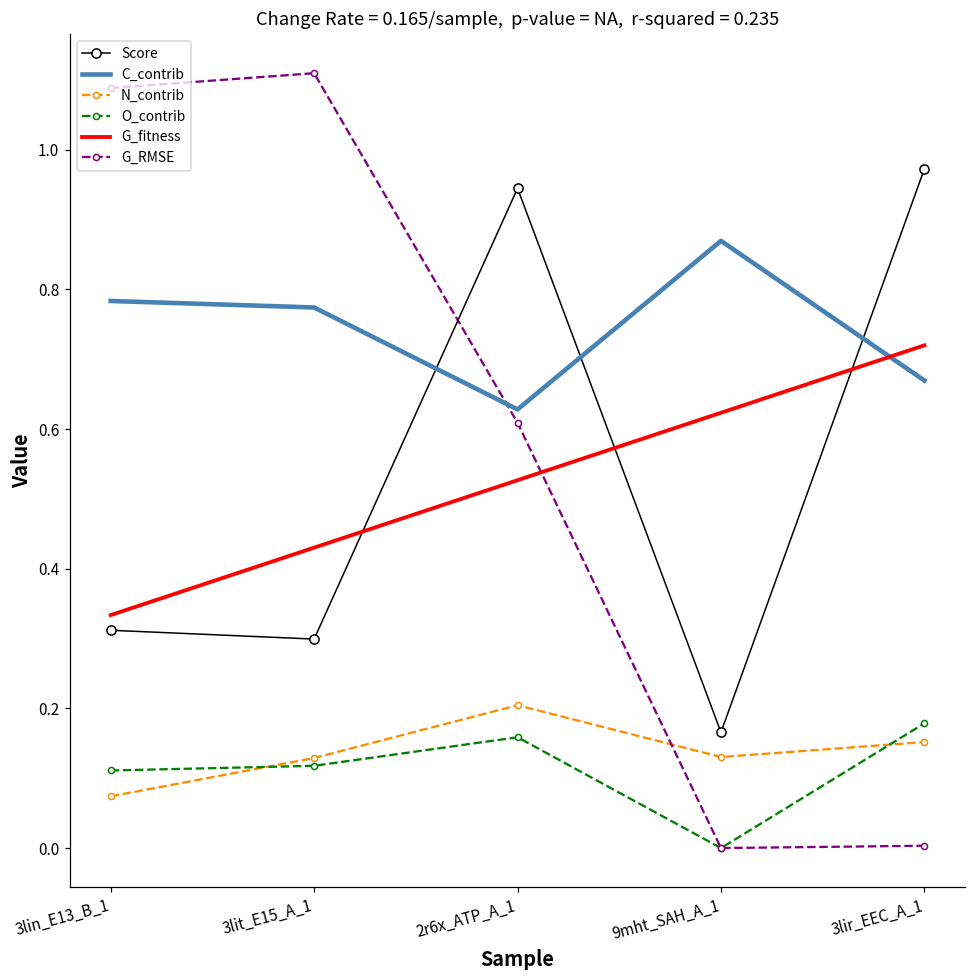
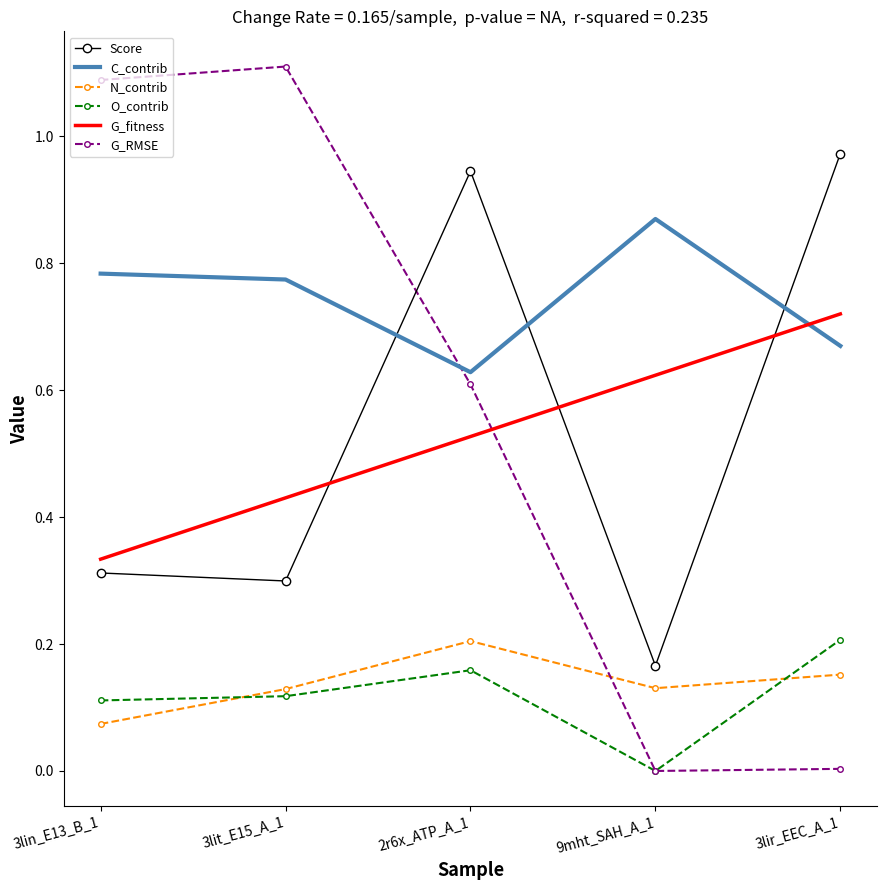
O_contrib, 3lir_EEC_A_1: 0.18 -> 0.21
